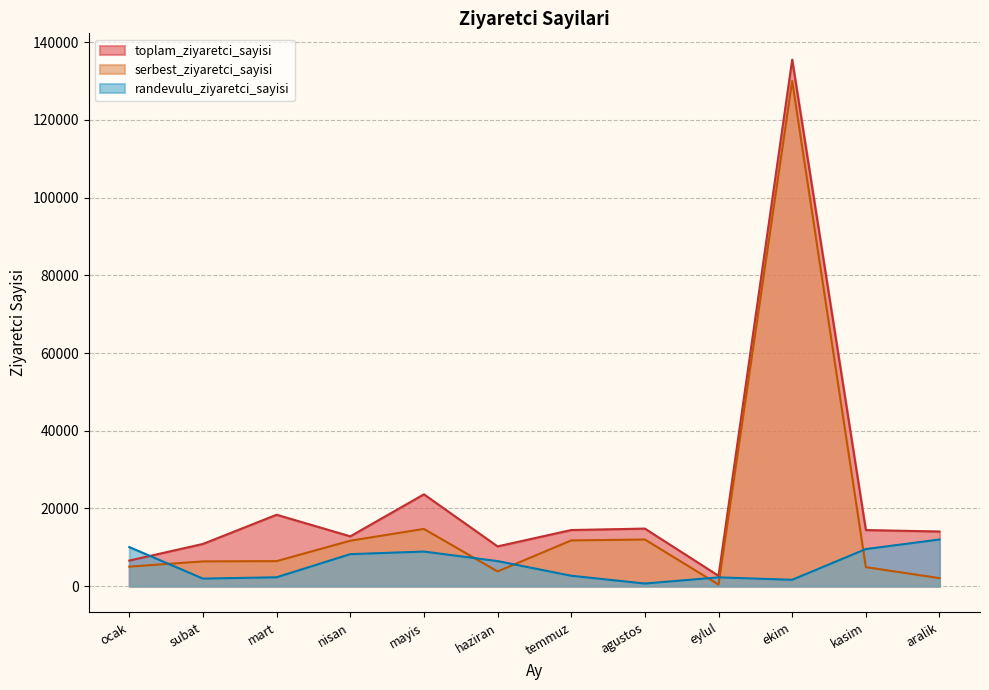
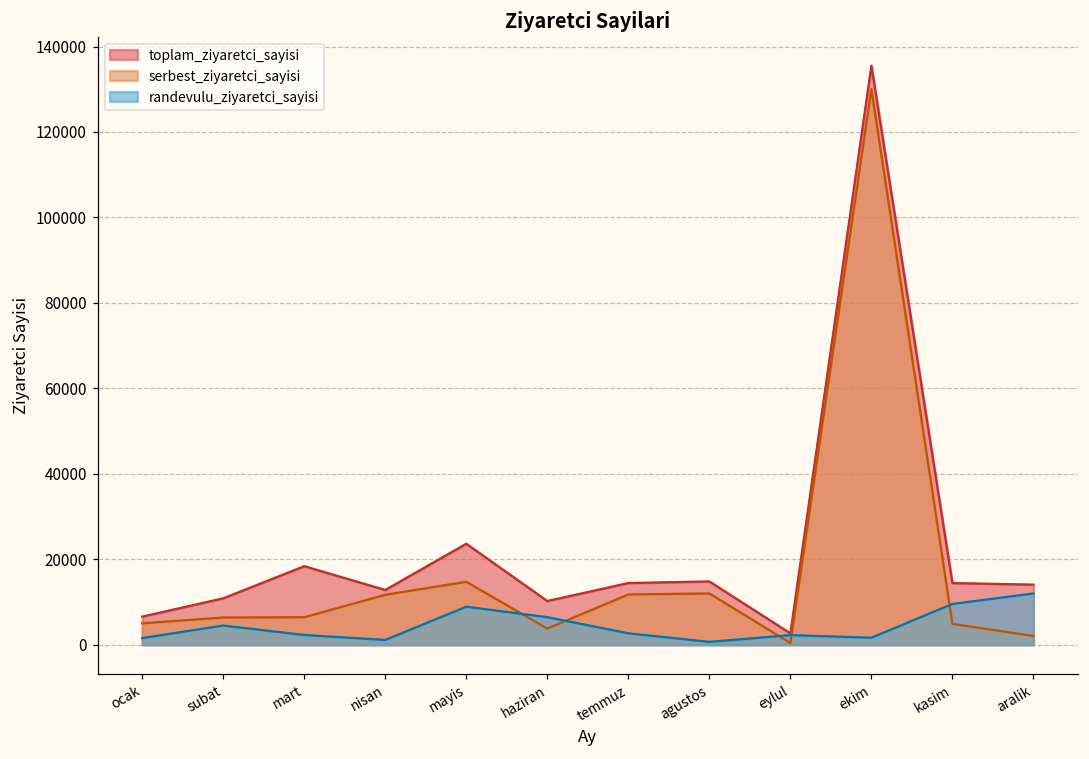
randevulu_ziyaretci_sayisi, ocak: 10000 -> 2000
randevulu_ziyaretci_sayisi, subat: 2000 -> 4000
randevulu_ziyaretci_sayisi, nisan: 8000 -> 1000
